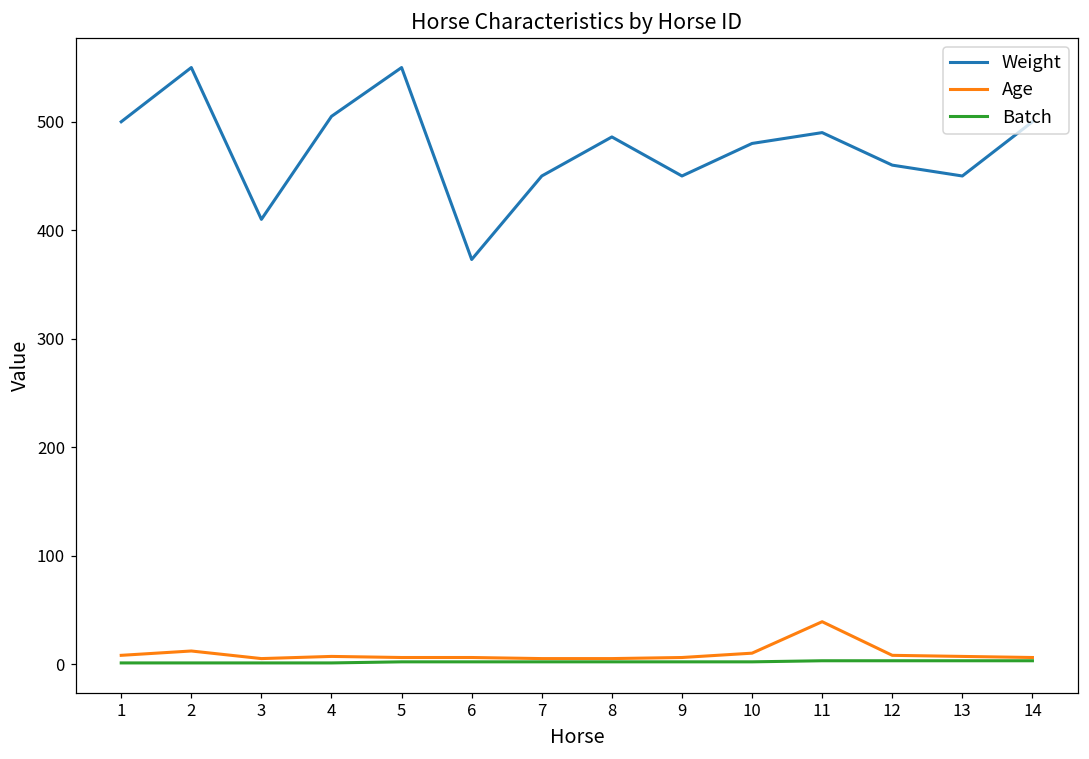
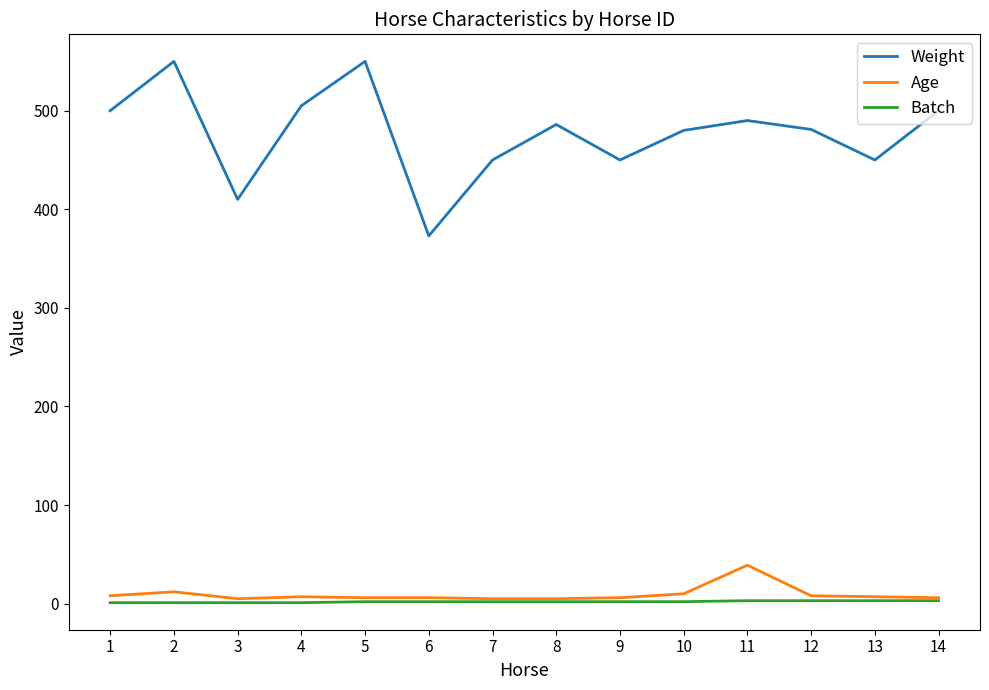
Weight, 12: 460 -> 480
